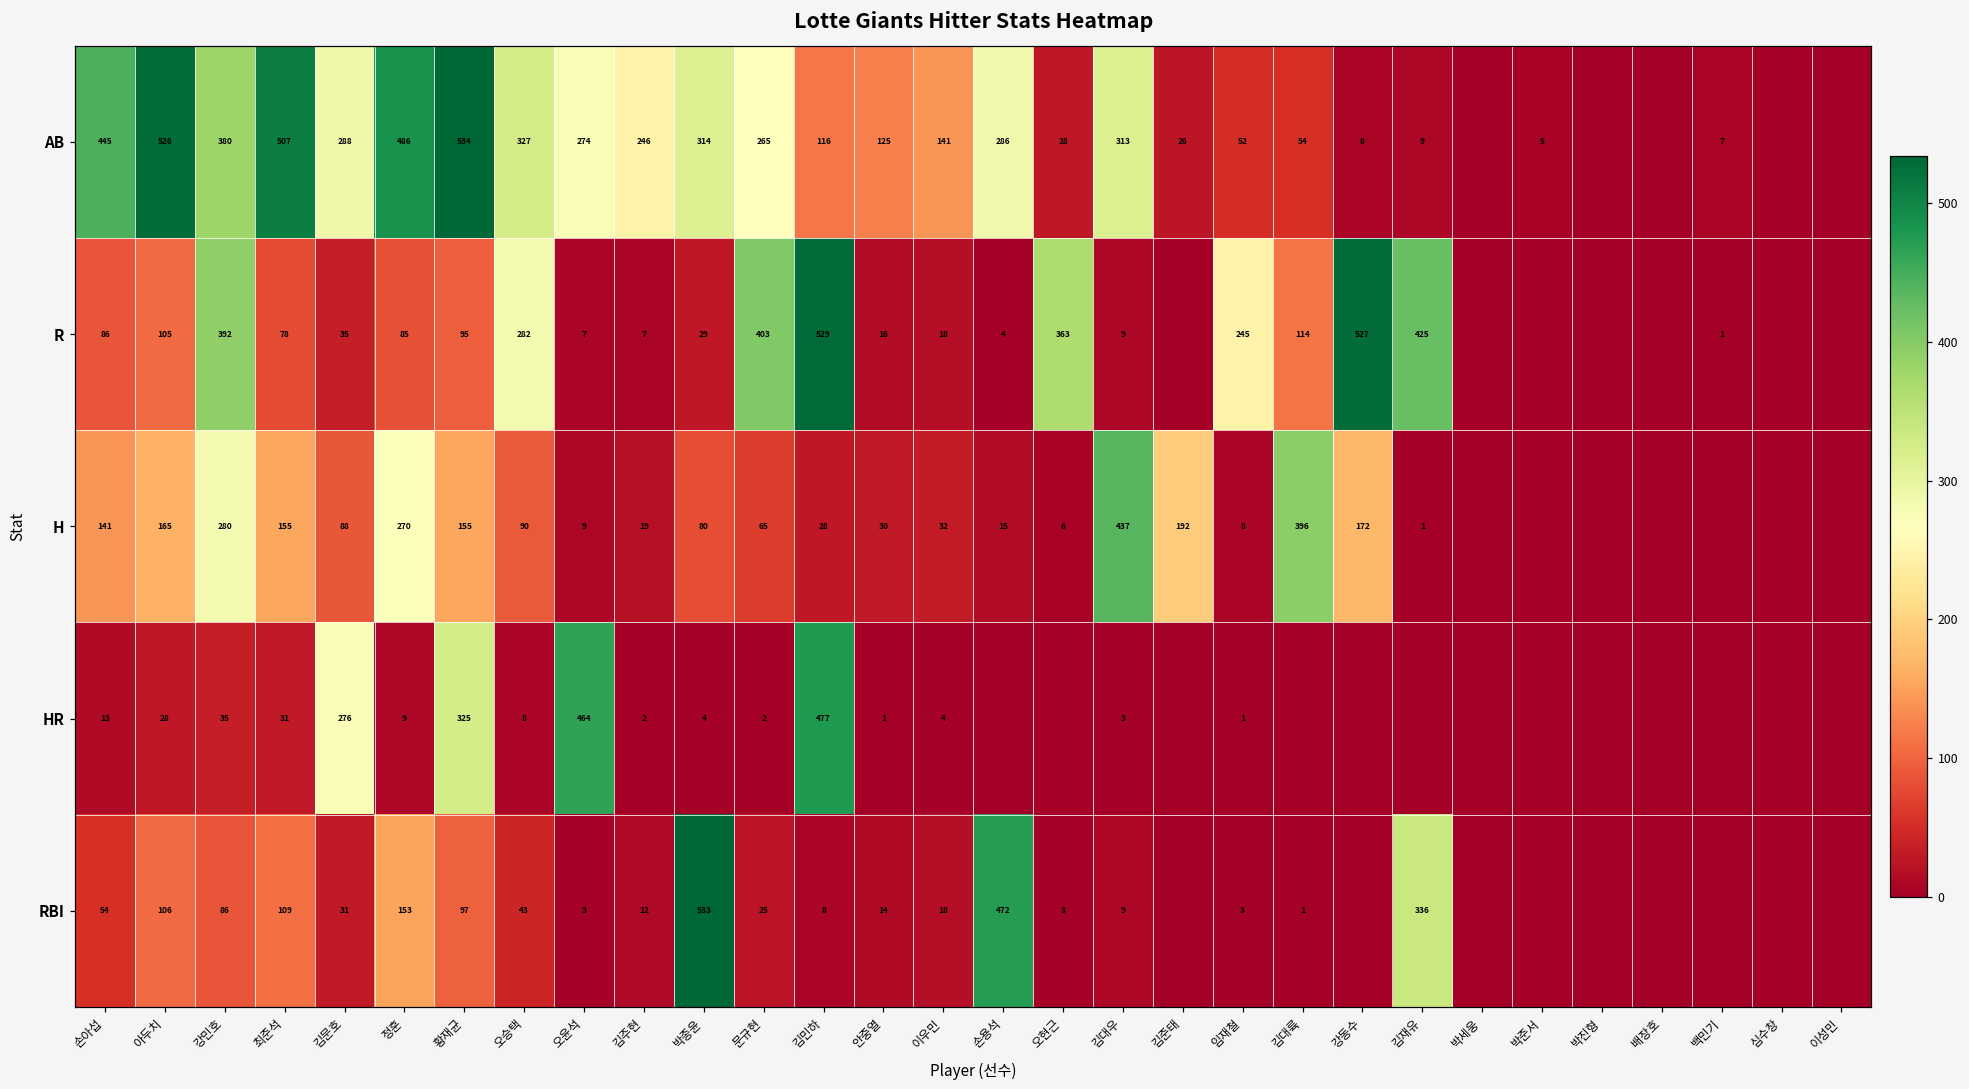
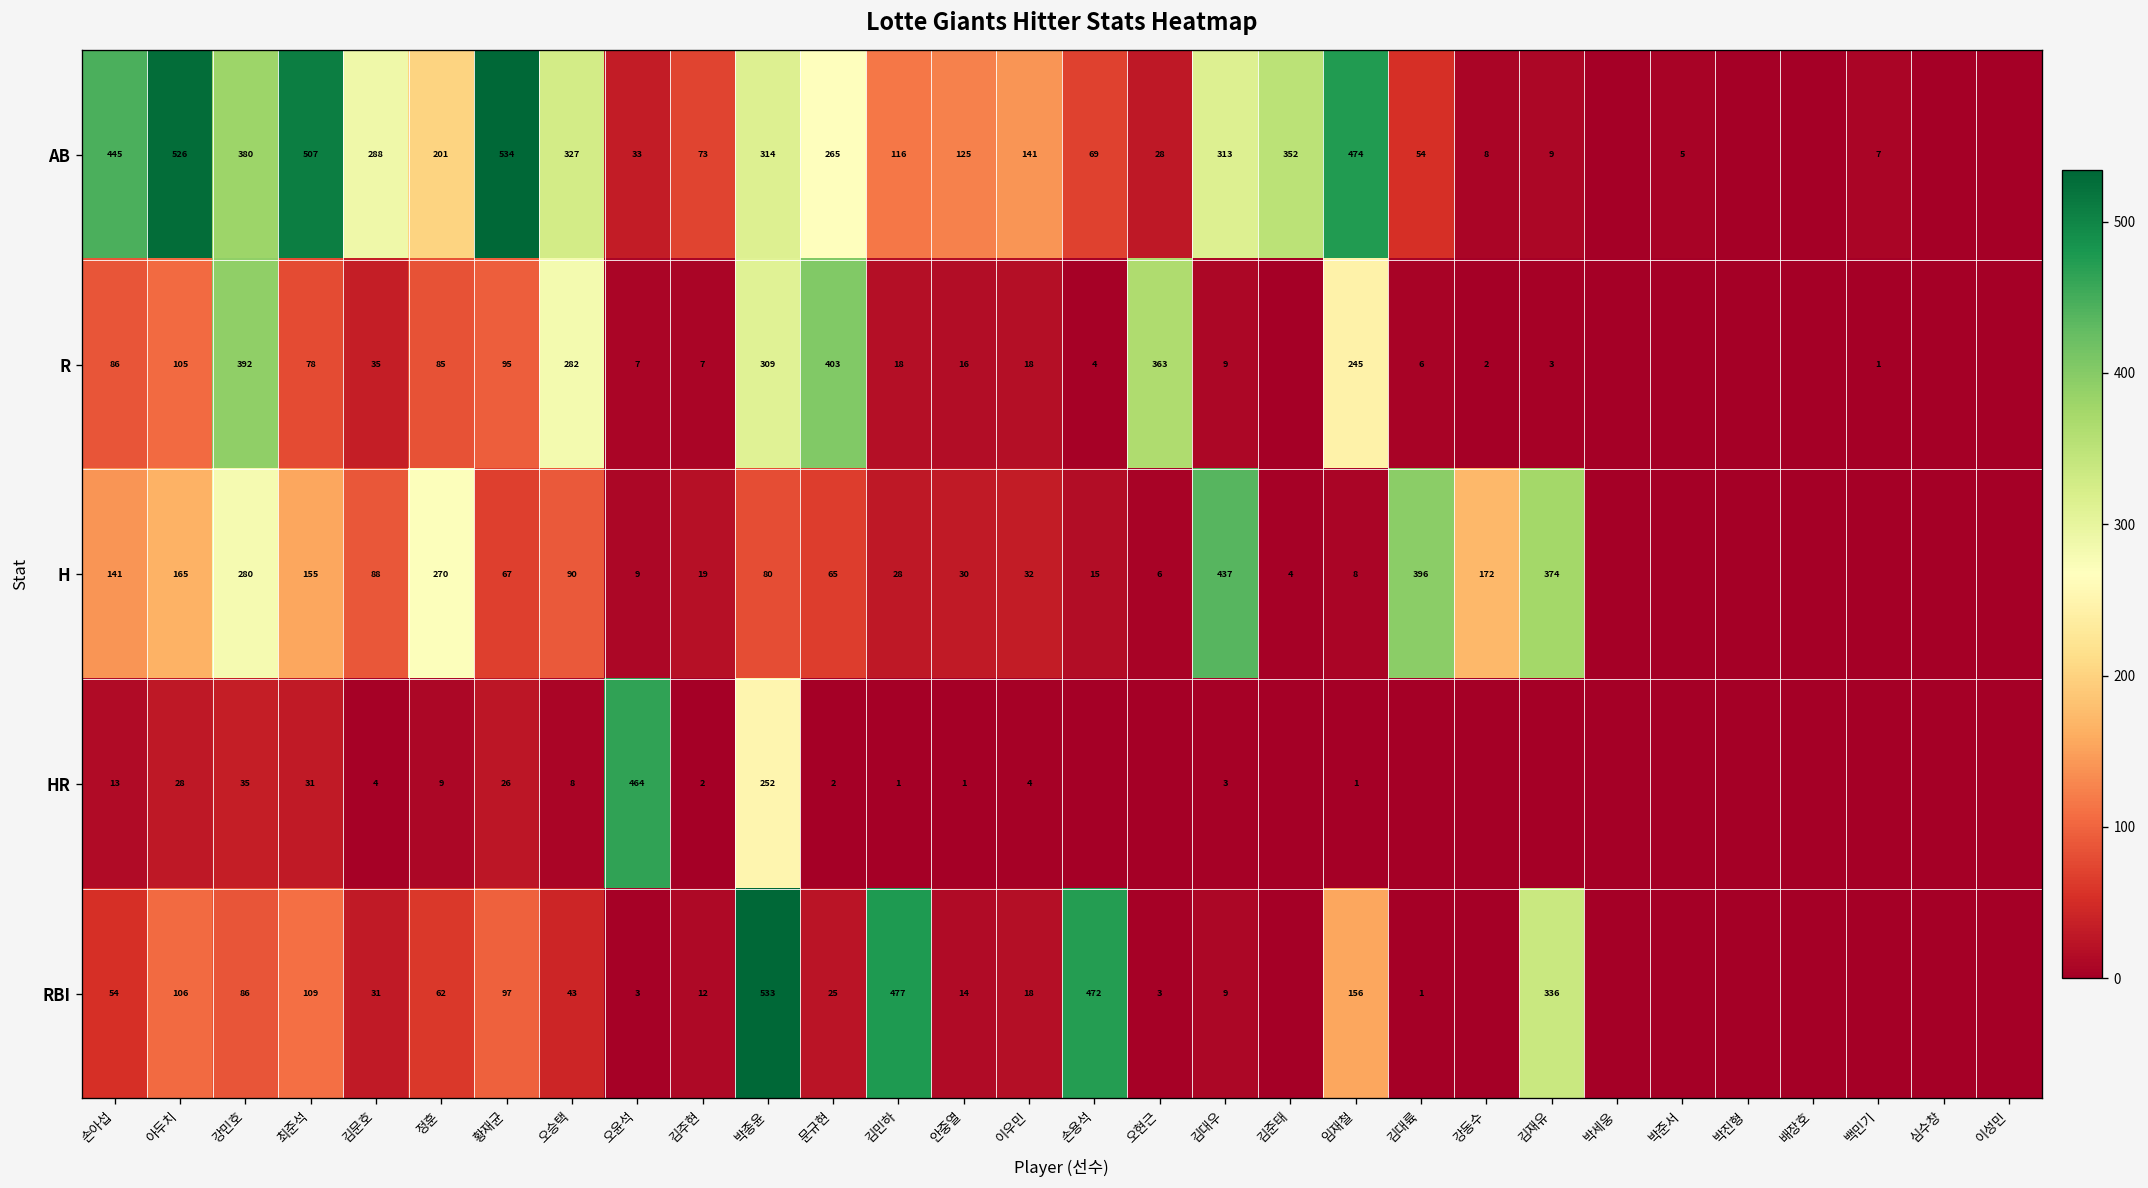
AB, 정훈: 486 -> 201
AB, 오윤석: 274 -> 33
AB, 김주현: 246 -> 73
AB, 손용석: 286 -> 69
AB, 김준태: 26 -> 352
AB, 임재철: 52 -> 474
R, 박종윤: 29 -> 309
R, 김민하: 529 -> 18
R, 김대륙: 114 -> 6
R, 강동수: 527 -> 2
R, 김재유: 425 -> 3
H, 황재균: 155 -> 67
H, 김준태: 192 -> 4
H, 김재유: 1 -> 374
HR, 김문호: 276 -> 4
HR, 황재균: 325 -> 26
HR, 박종윤: 4 -> 252
HR, 김민하: 477 -> 1
RBI, 정훈: 153 -> 62
RBI, 김민하: 8 -> 477
RBI, 임재철: 3 -> 156
